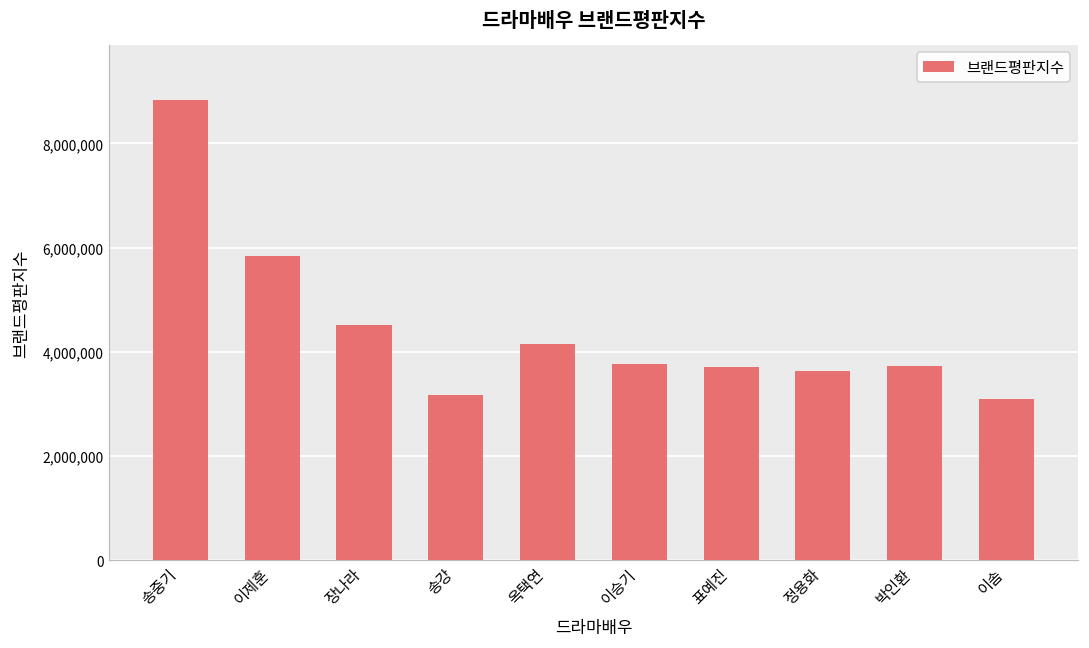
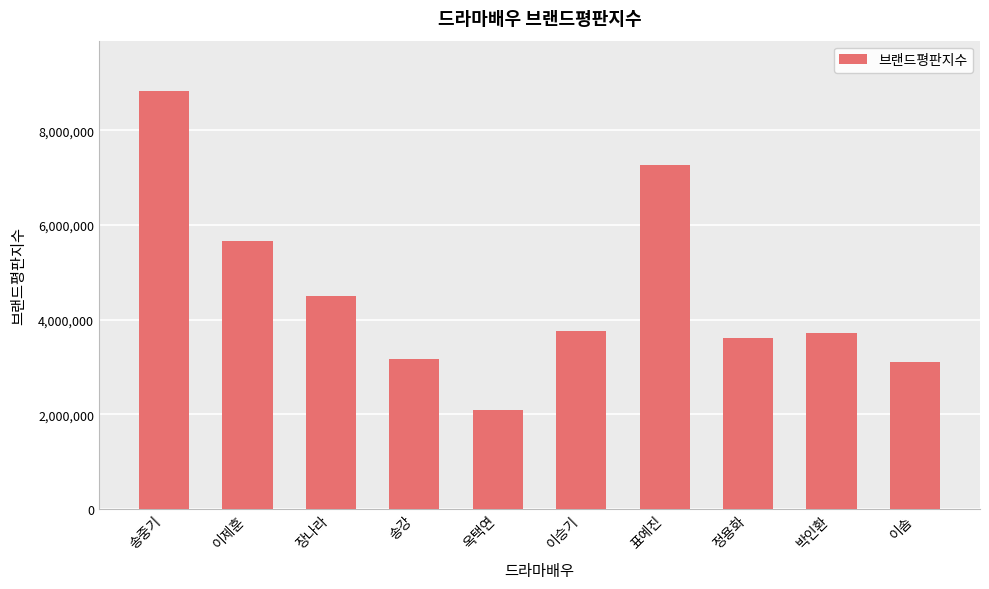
이제훈: 5,800,000 -> 5,700,000
옥택연: 4,200,000 -> 2,100,000
표예진: 3,700,000 -> 7,300,000
